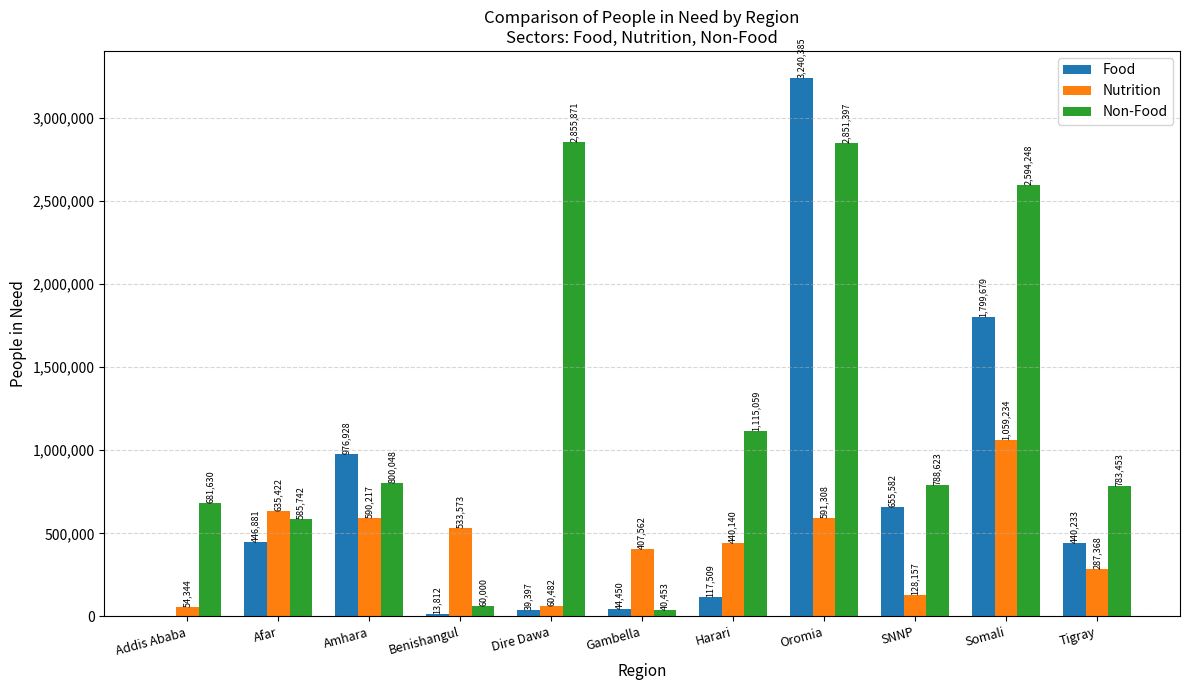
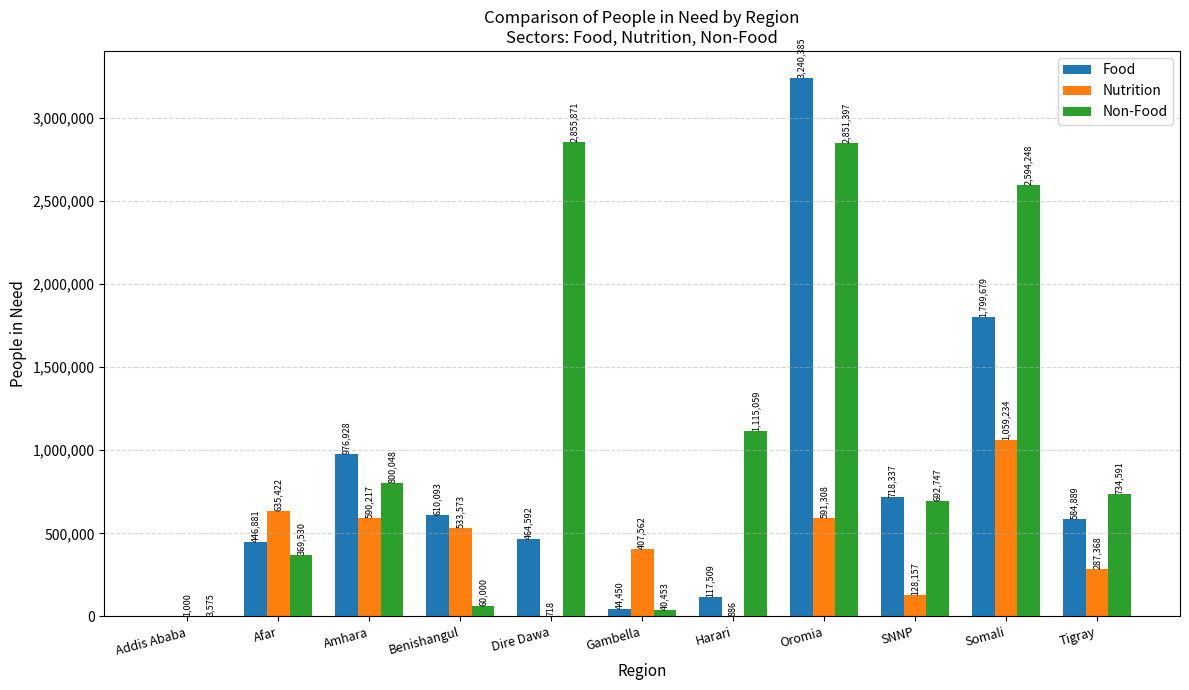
Nutrition, Addis Ababa: 54,344 -> 1,000
Non-Food, Addis Ababa: 681,630 -> 3,575
Non-Food, Afar: 585,742 -> 369,530
Food, Benishangul: 13,812 -> 610,093
Food, Dire Dawa: 39,397 -> 464,592
Nutrition, Dire Dawa: 60,482 -> 718
Nutrition, Harari: 440,140 -> 886
Food, SNNP: 655,582 -> 718,337
Non-Food, SNNP: 788,623 -> 692,747
Food, Tigray: 440,233 -> 584,889
Non-Food, Tigray: 783,453 -> 734,591
